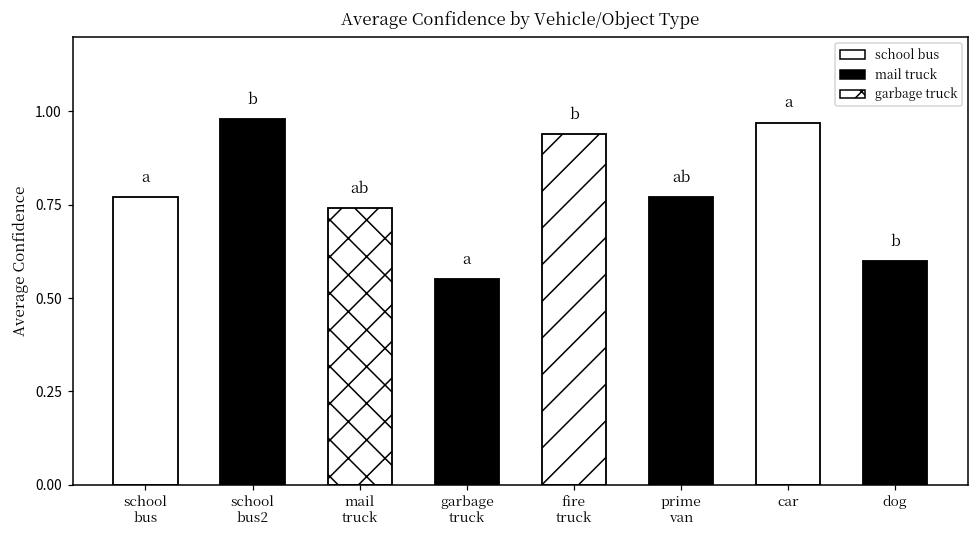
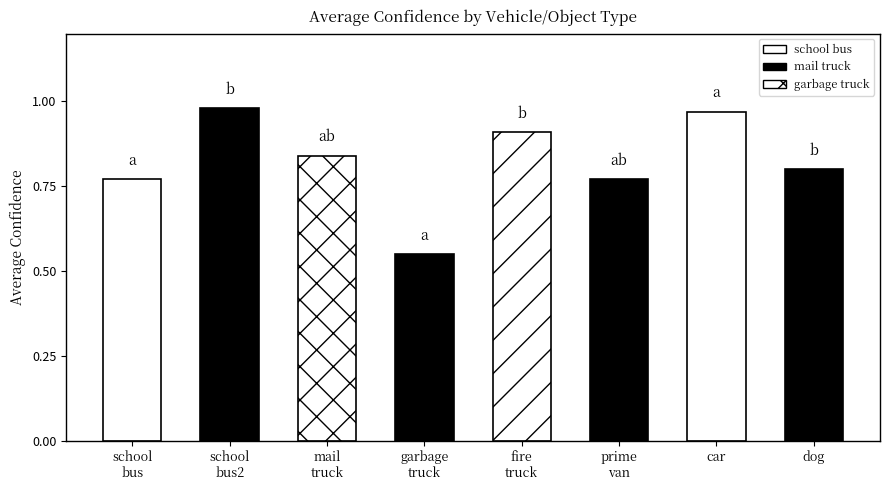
mail truck: 0.74 -> 0.84
fire truck: 0.94 -> 0.91
dog: 0.6 -> 0.8
